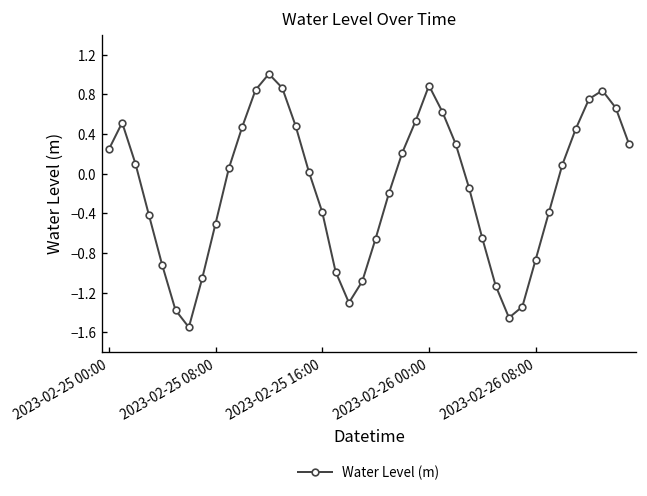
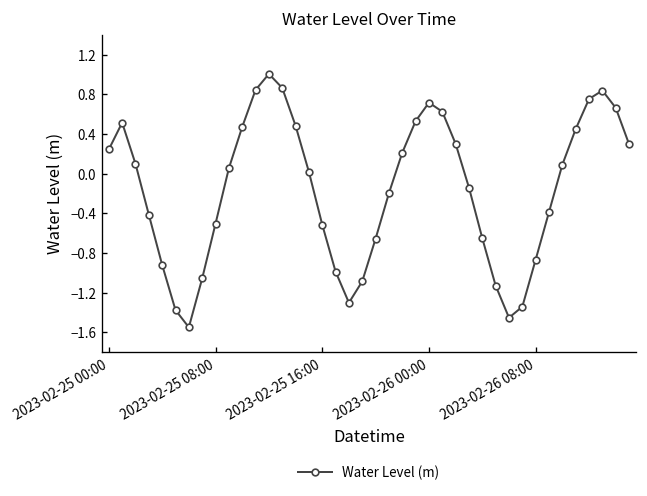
2023-02-25 16:00: -0.4 -> -0.5
2023-02-26 00:00: 0.9 -> 0.7
